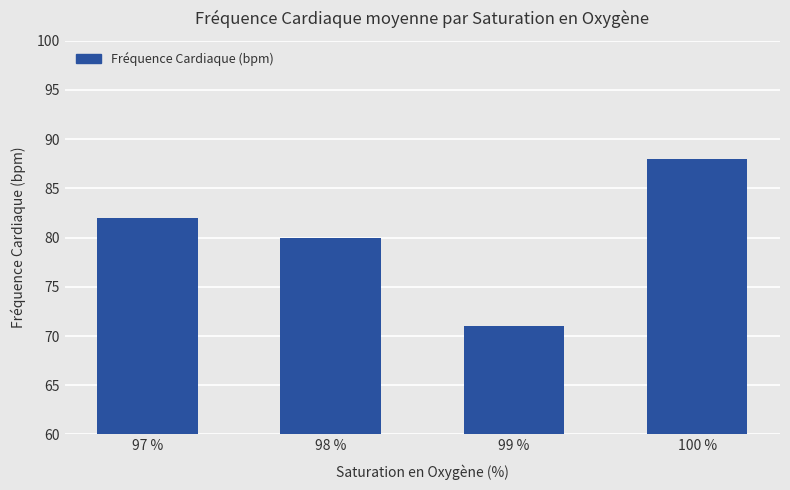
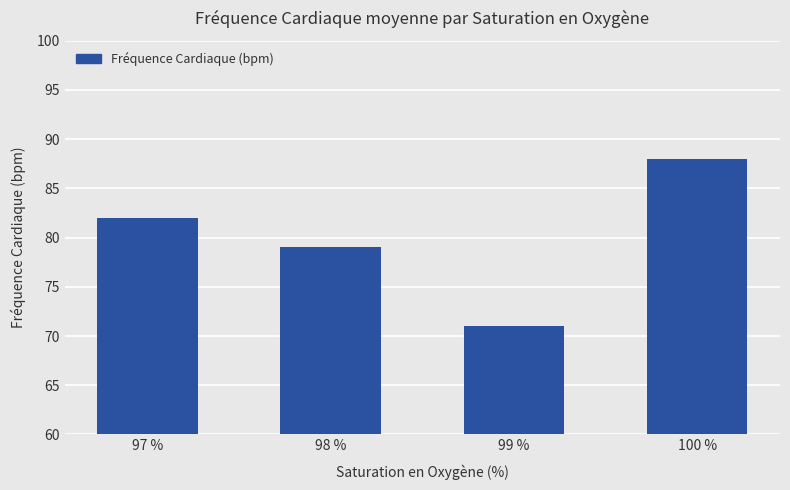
98 %: 80 -> 79
